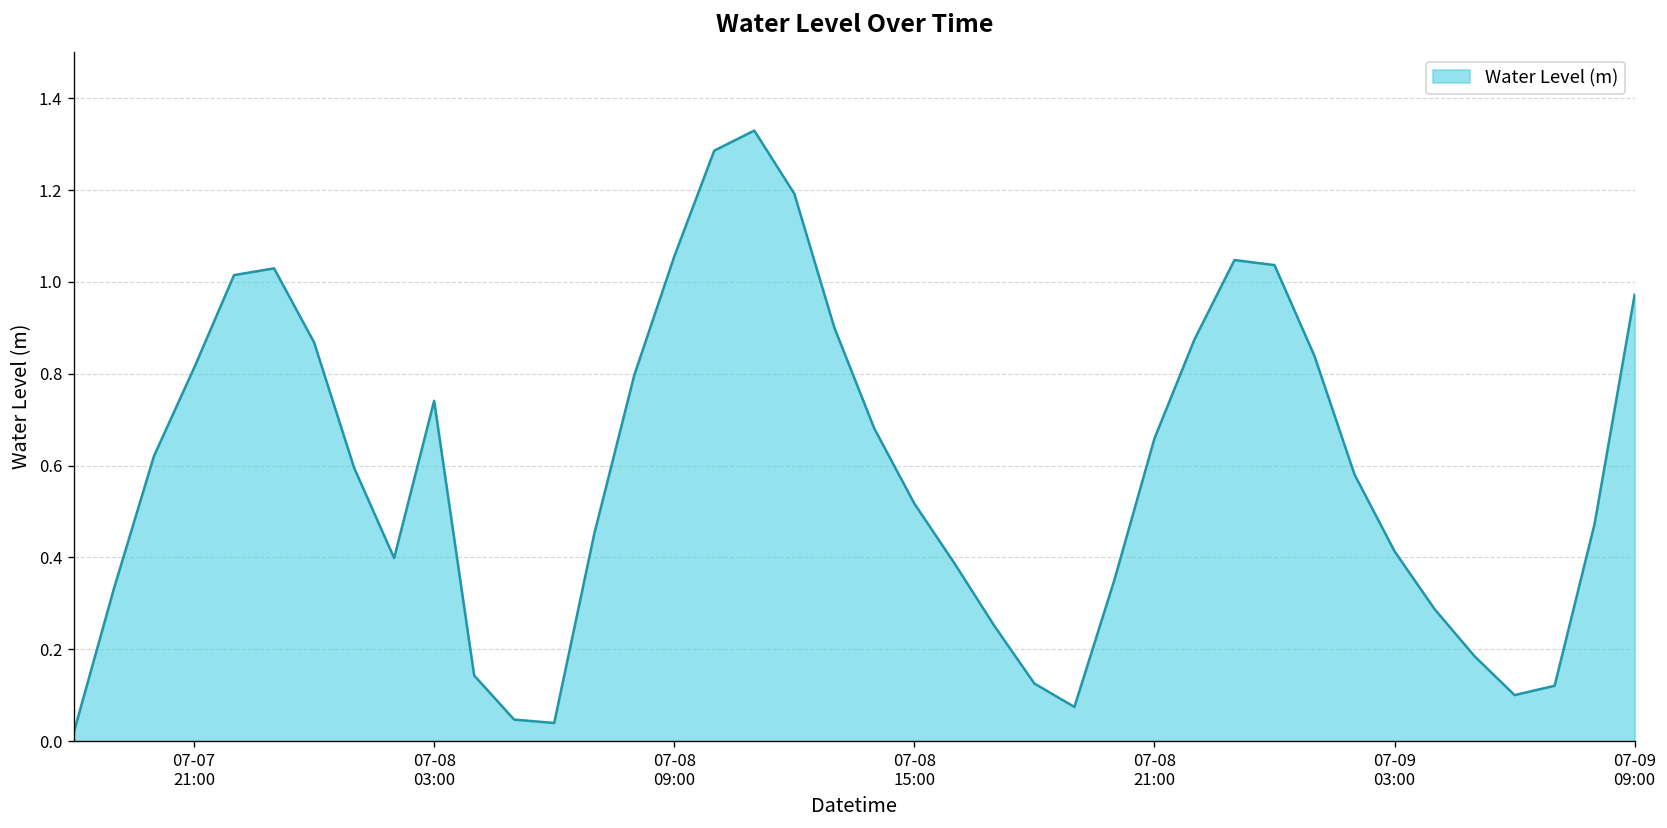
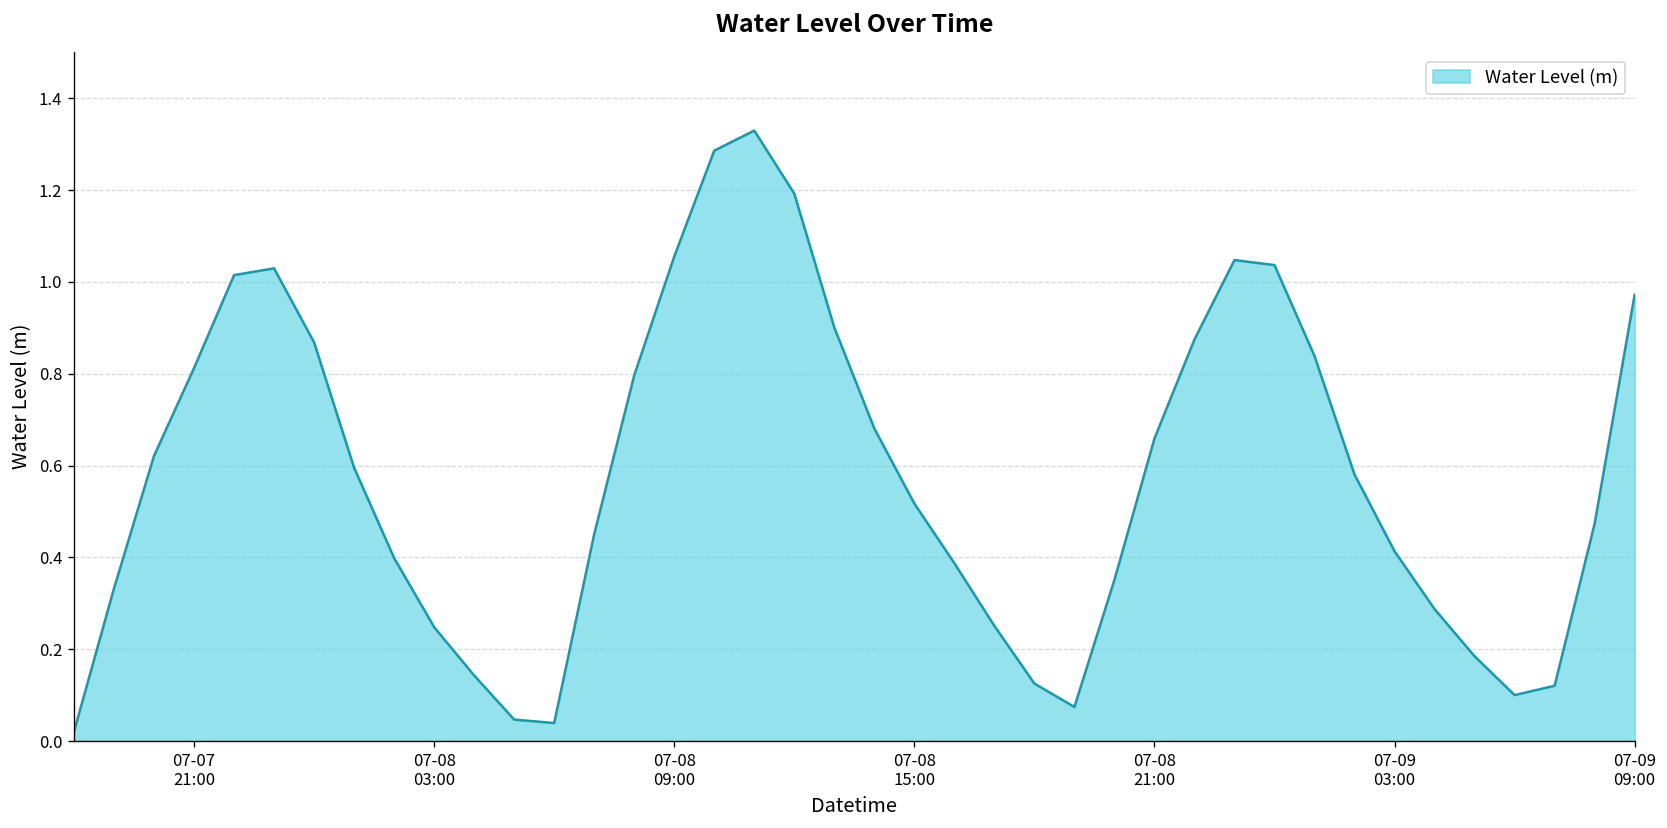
07-08 03:00: 0.74 -> 0.25
